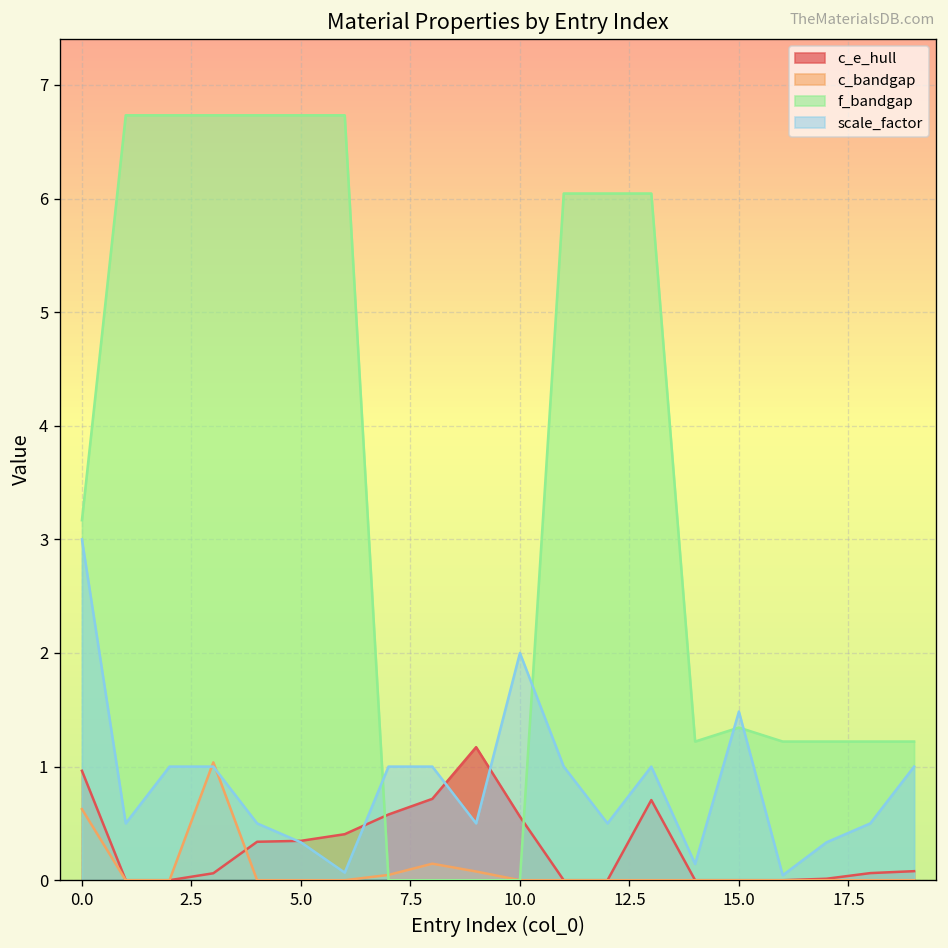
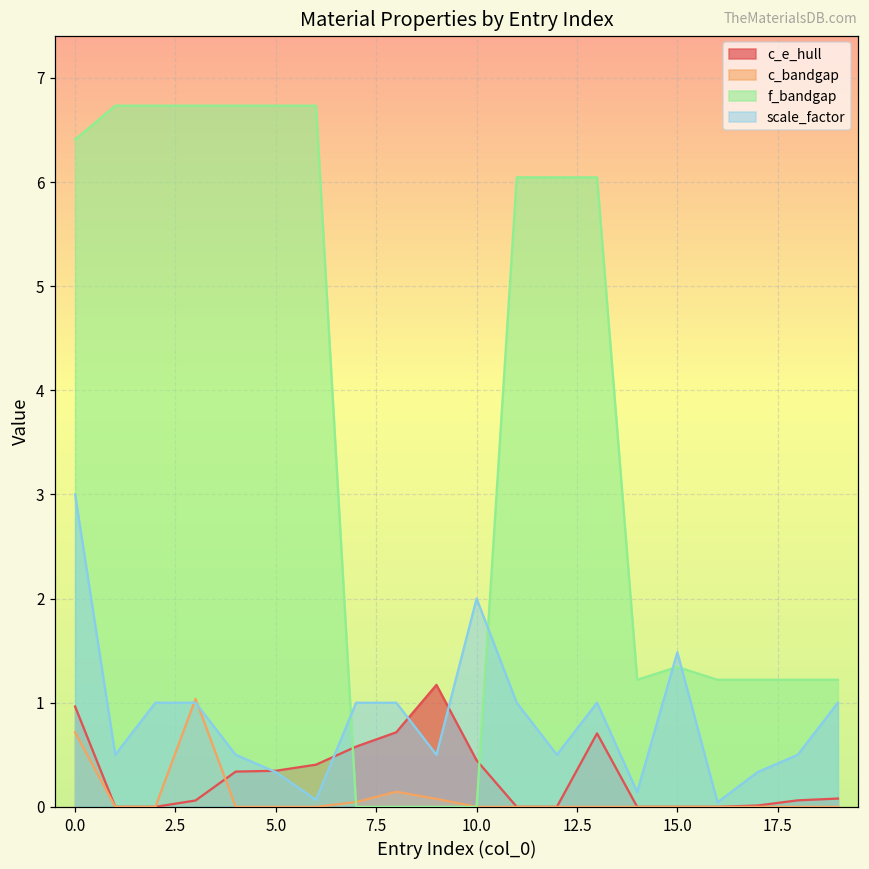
c_bandgap, 0.0: 0.6 -> 0.7
f_bandgap, 0.0: 3.2 -> 6.4
c_e_hull, 10.0: 0.6 -> 0.4
